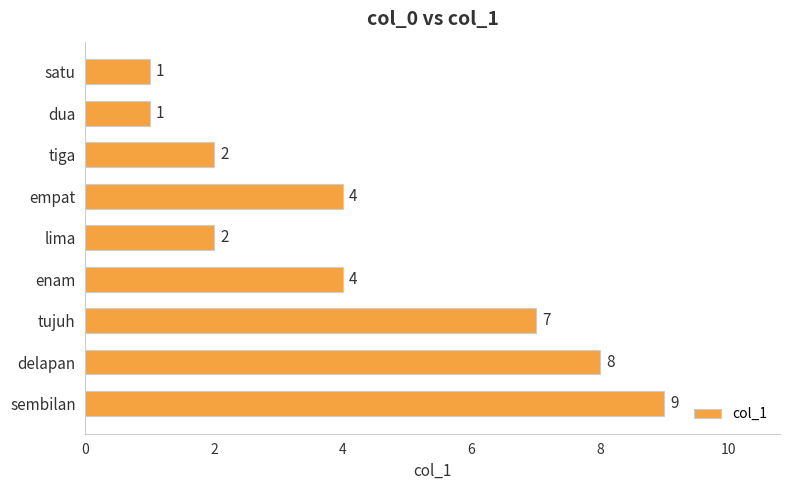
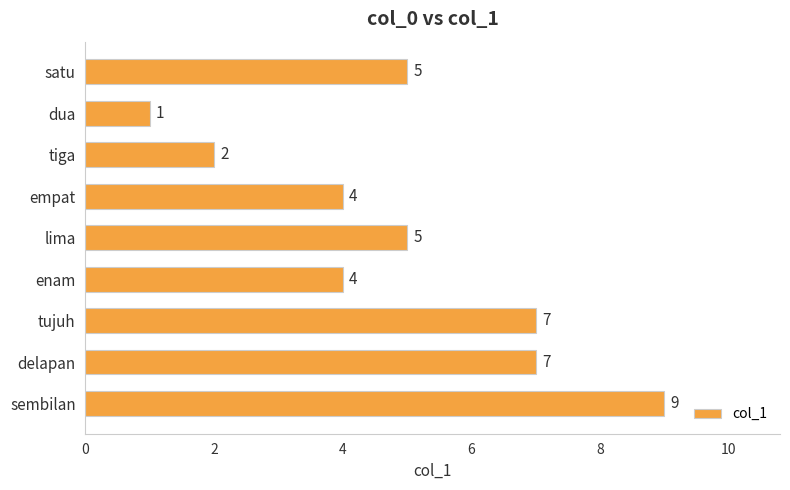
satu: 1 -> 5
lima: 2 -> 5
delapan: 8 -> 7
